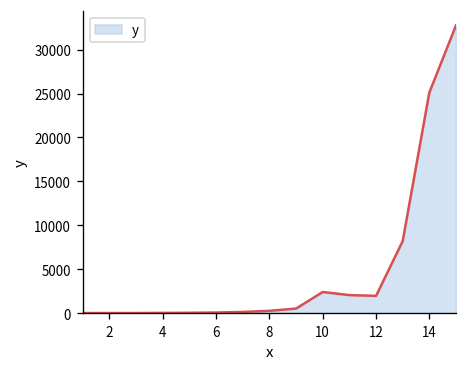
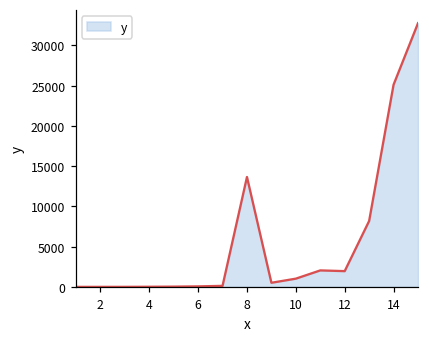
8: 0 -> 14000
10: 2000 -> 1000
